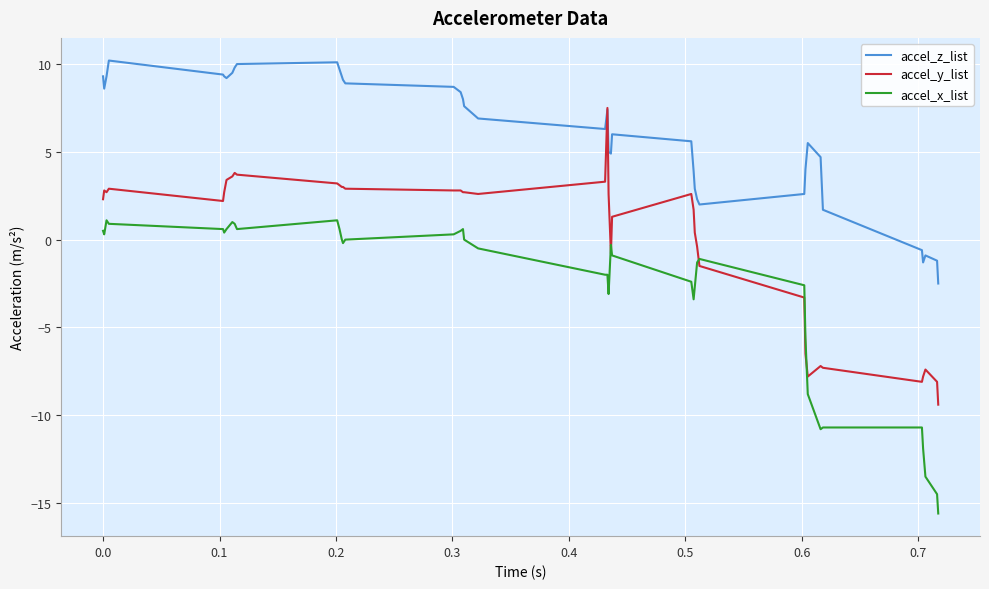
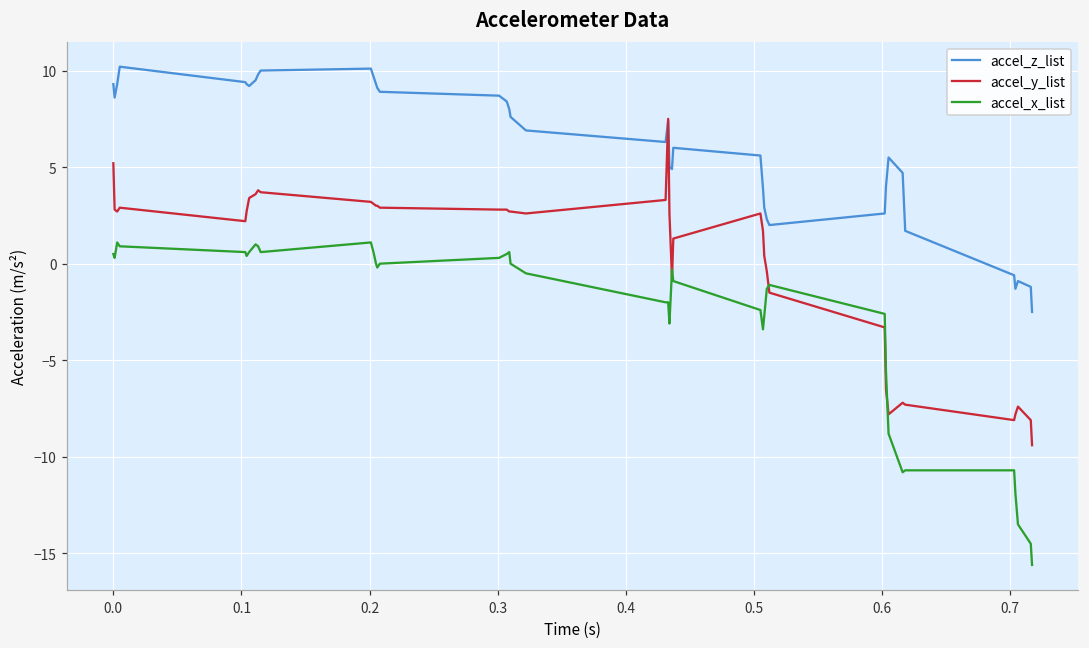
accel_y_list, 0.0: 2.3 -> 5.2
